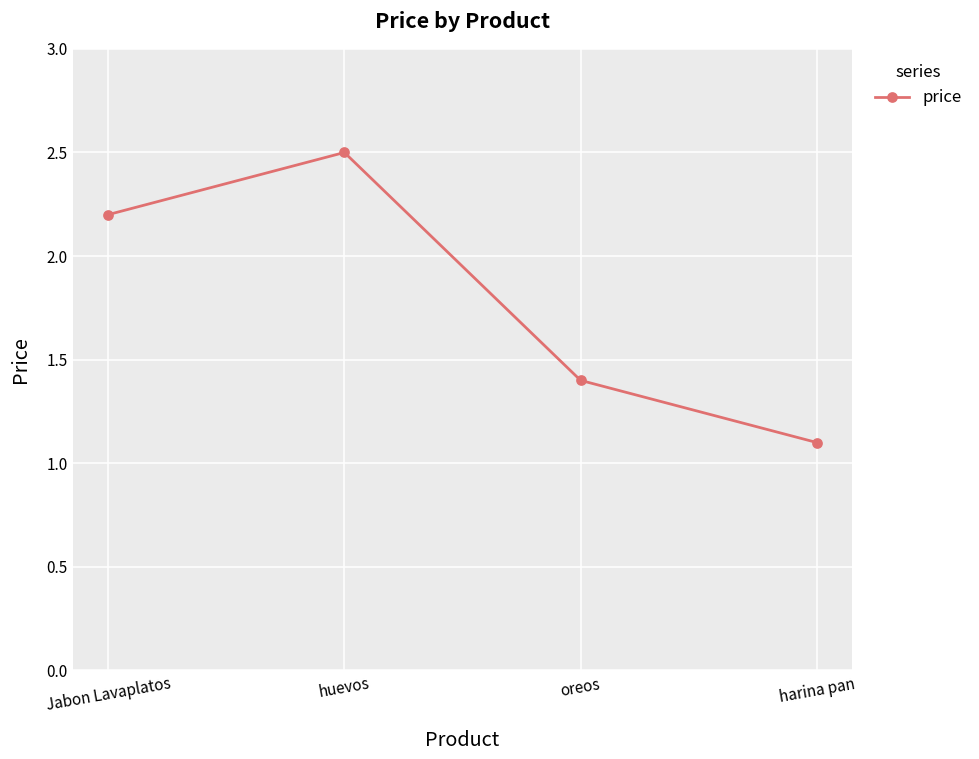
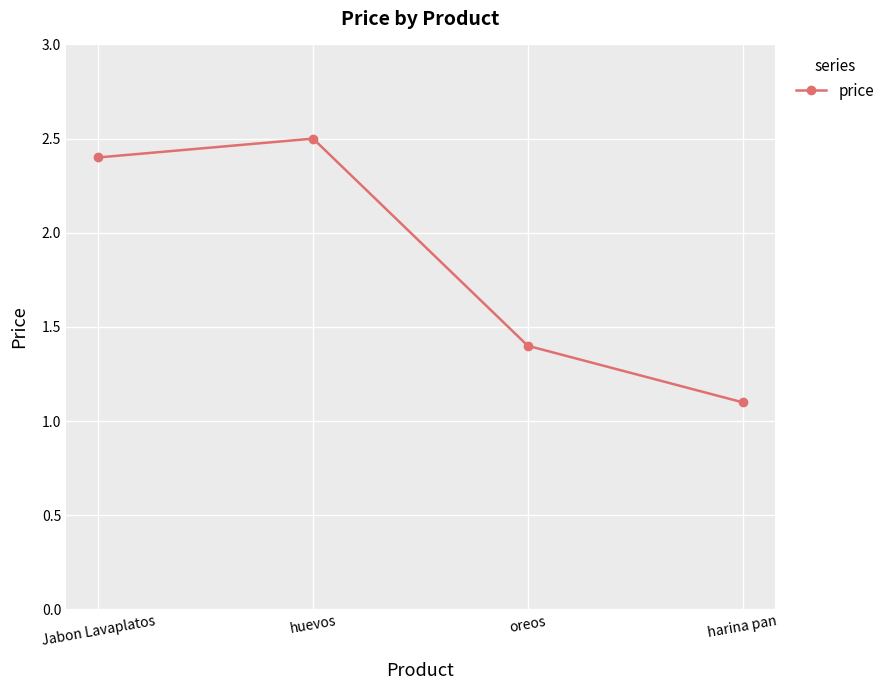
Jabon Lavaplatos: 2.2 -> 2.4
